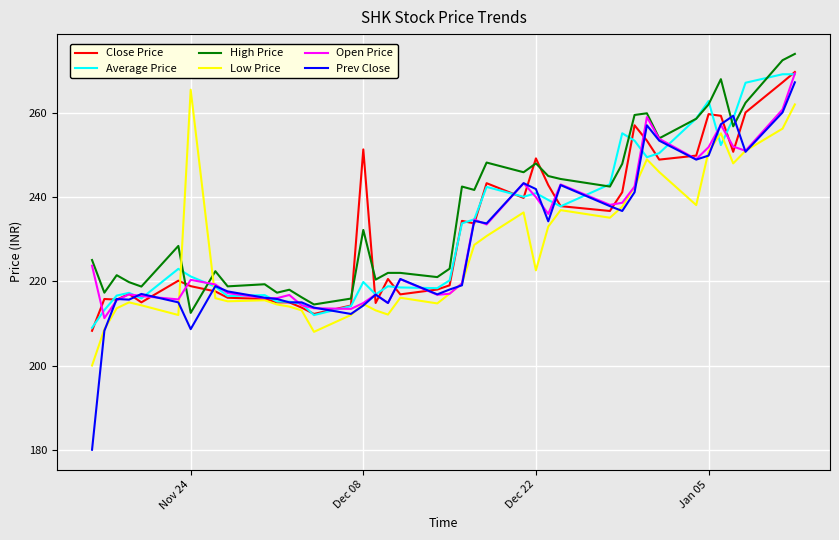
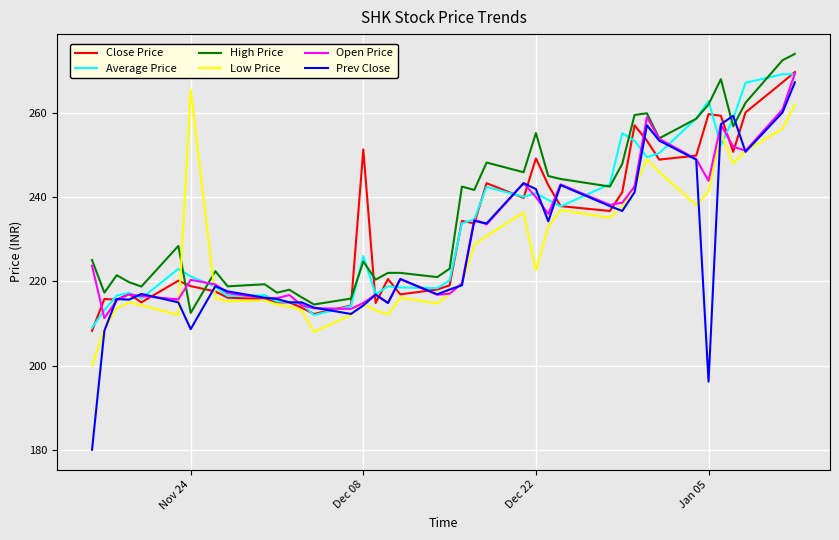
Average Price, Dec 08: 220 -> 226
High Price, Dec 08: 232 -> 225
High Price, Dec 22: 248 -> 255
Low Price, Jan 05: 251 -> 241
Open Price, Jan 05: 252 -> 244
Prev Close, Jan 05: 250 -> 196
